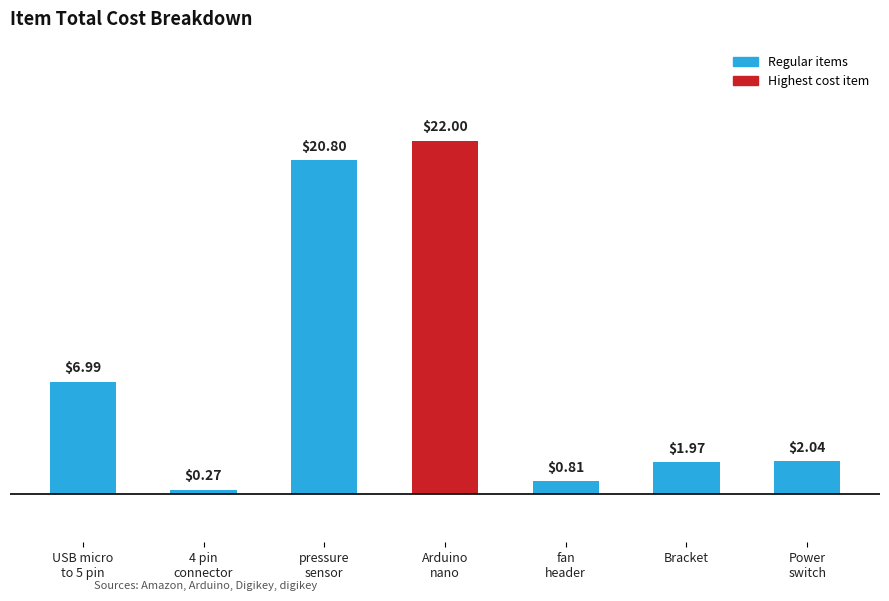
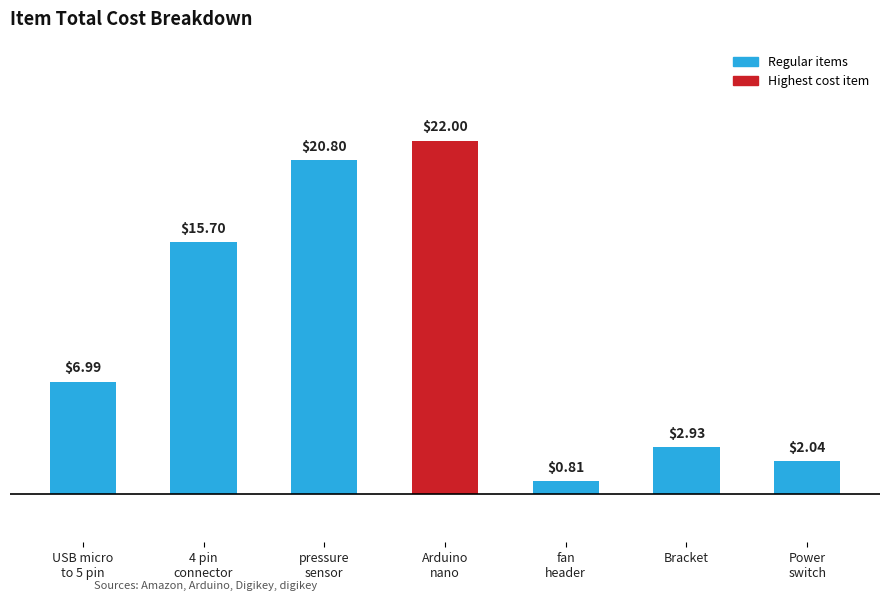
4 pin connector: $0.27 -> $15.70
Bracket: $1.97 -> $2.93
